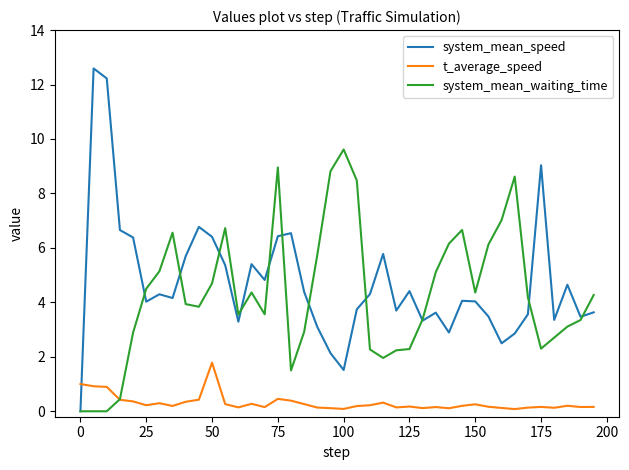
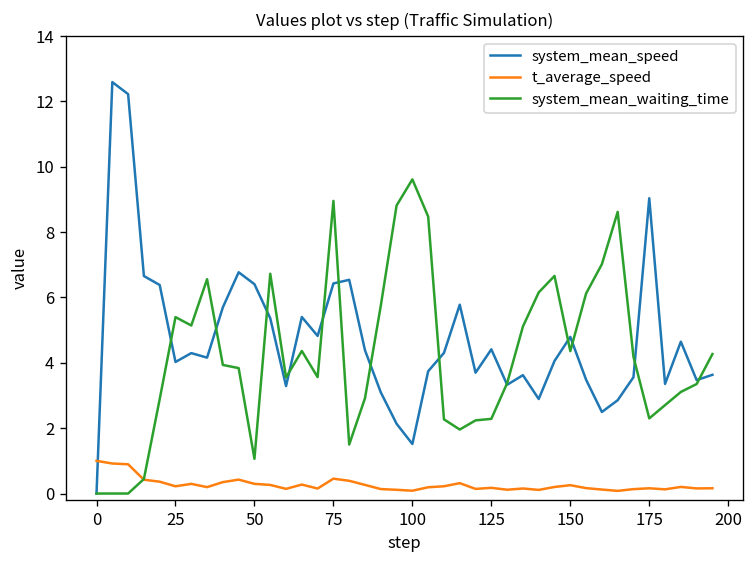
system_mean_waiting_time, 25: 4.5 -> 5.4
t_average_speed, 50: 1.8 -> 0.3
system_mean_waiting_time, 50: 4.7 -> 1.1
system_mean_speed, 150: 4.0 -> 4.8
